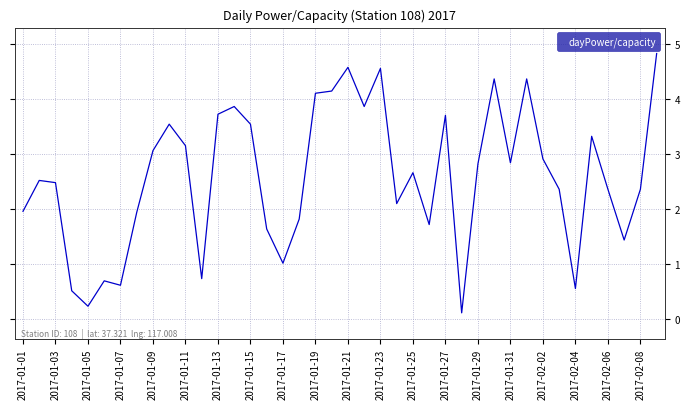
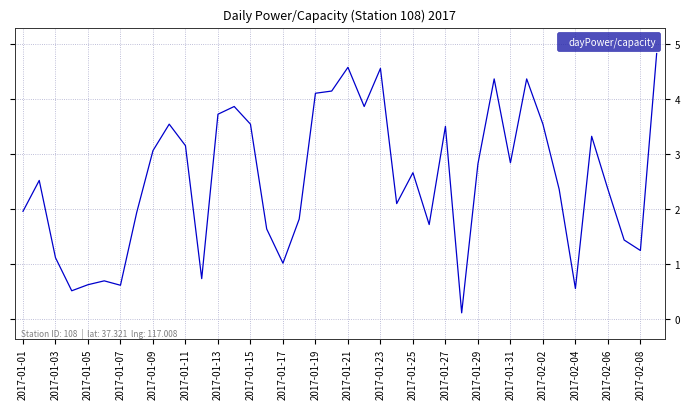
2017-01-03: 2.5 -> 1.1
2017-01-05: 0.2 -> 0.6
2017-01-27: 3.7 -> 3.5
2017-02-02: 2.9 -> 3.5
2017-02-08: 2.4 -> 1.3
